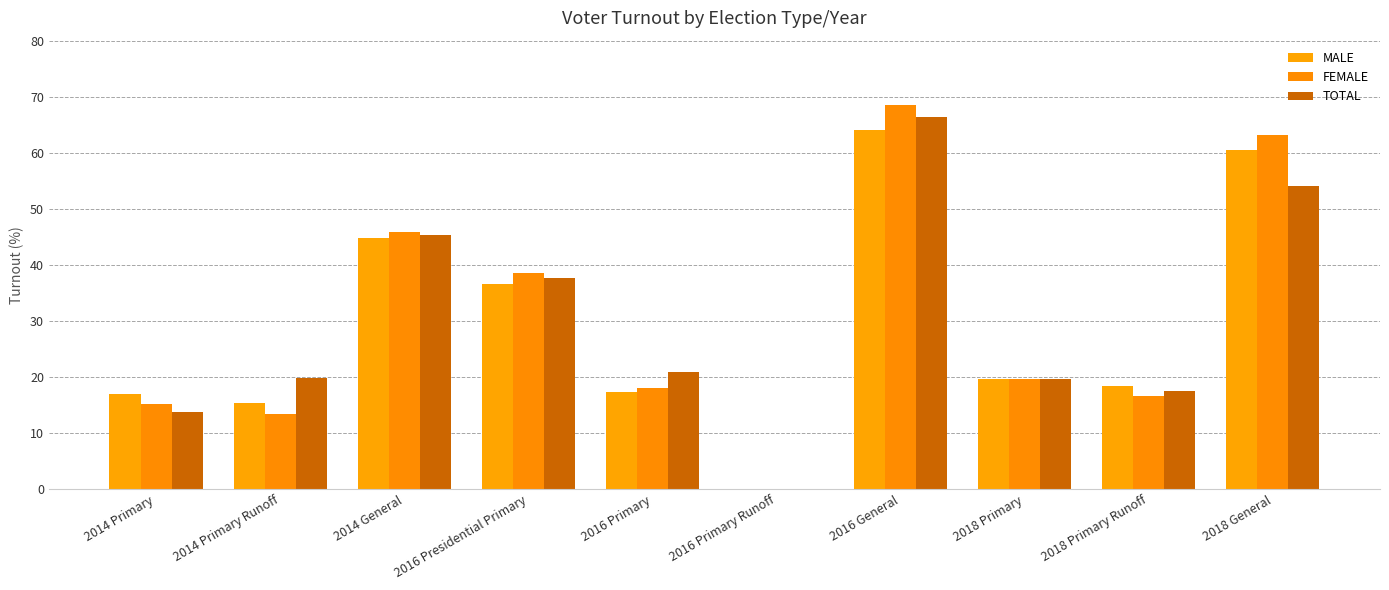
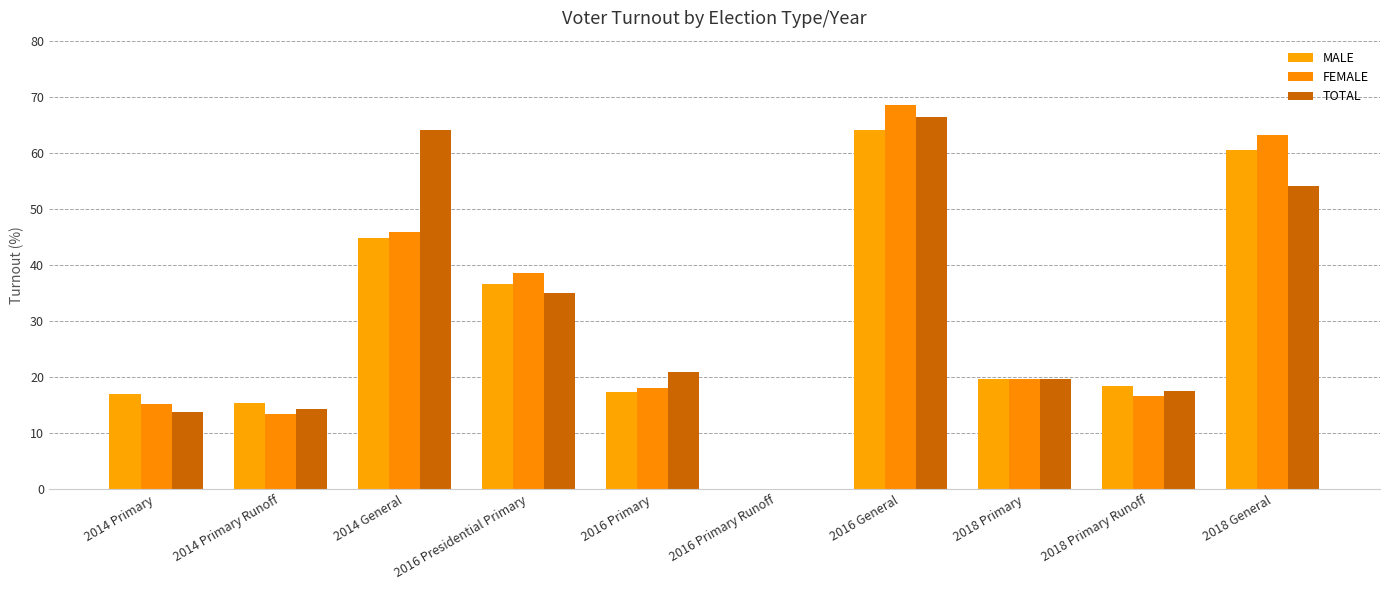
TOTAL, 2014 Primary Runoff: 20 -> 14
TOTAL, 2014 General: 45 -> 64
TOTAL, 2016 Presidential Primary: 38 -> 35
